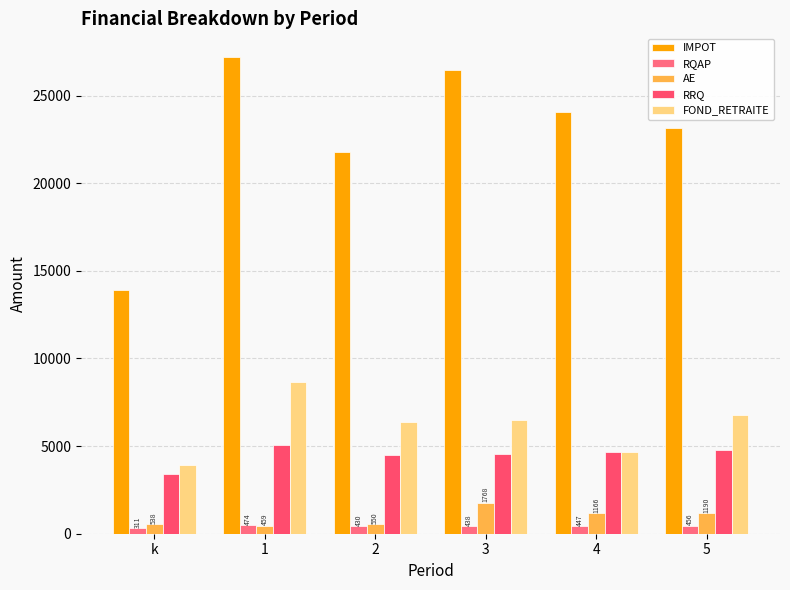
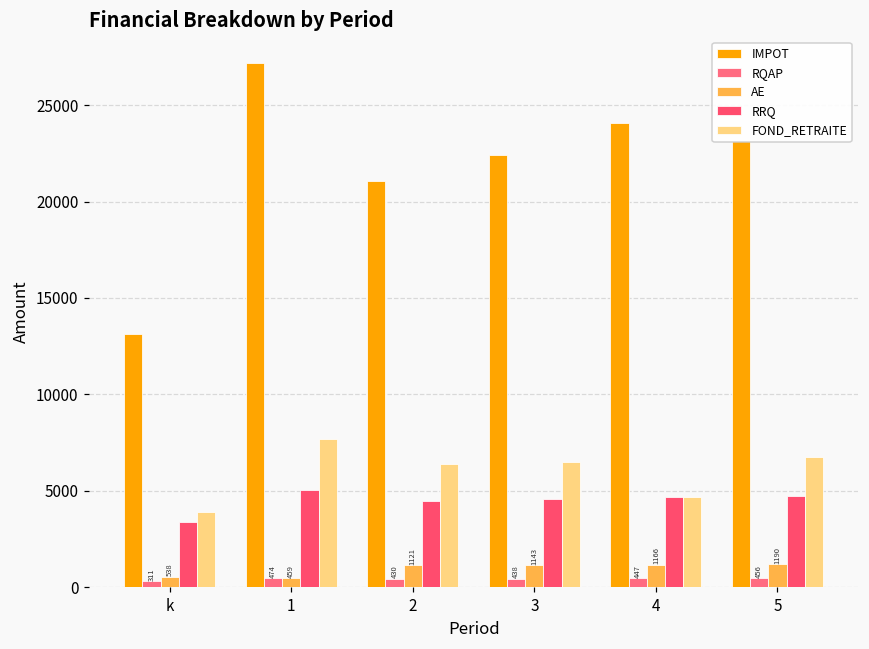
IMPOT, k: 13900 -> 13100
FOND_RETRAITE, 1: 8700 -> 7700
IMPOT, 2: 21800 -> 21100
AE, 2: 550 -> 1121
IMPOT, 3: 26500 -> 22400
AE, 3: 1768 -> 1143
